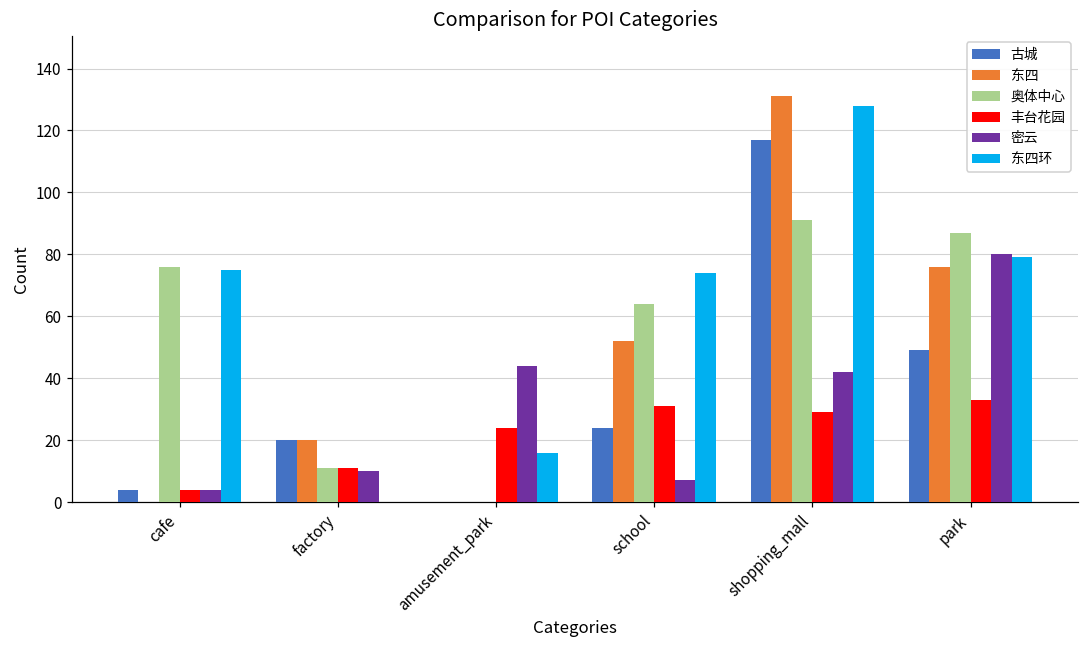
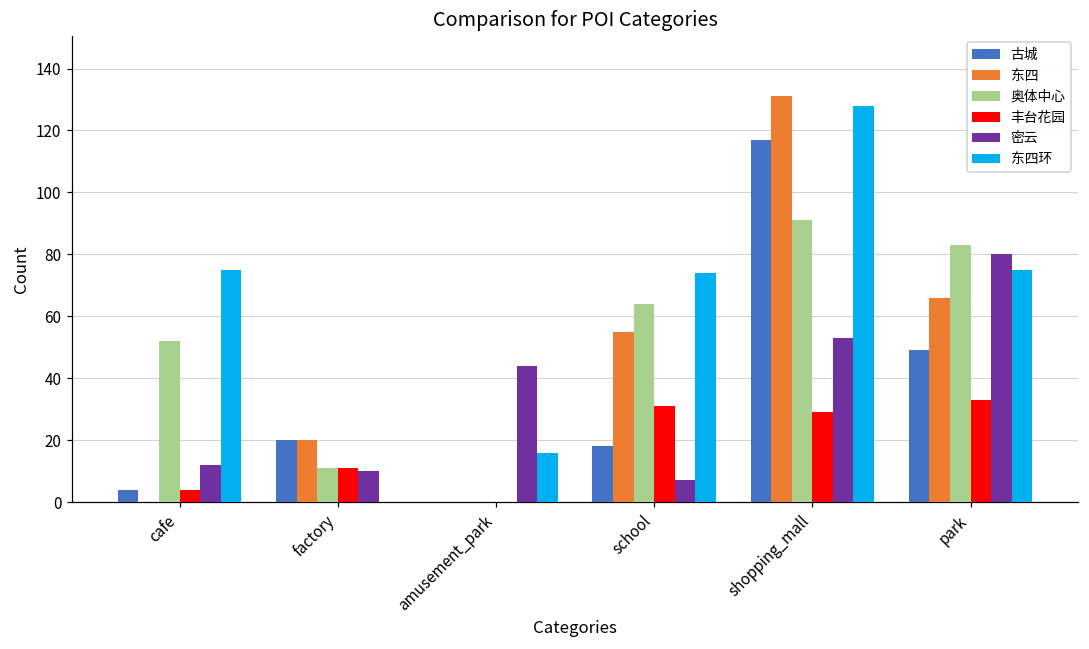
奥体中心, cafe: 76 -> 52
密云, cafe: 4 -> 12
丰台花园, amusement_park: 24 -> 0
古城, school: 24 -> 18
东四, school: 52 -> 55
密云, shopping_mall: 42 -> 53
东四, park: 76 -> 66
奥体中心, park: 87 -> 83
东四环, park: 79 -> 75
